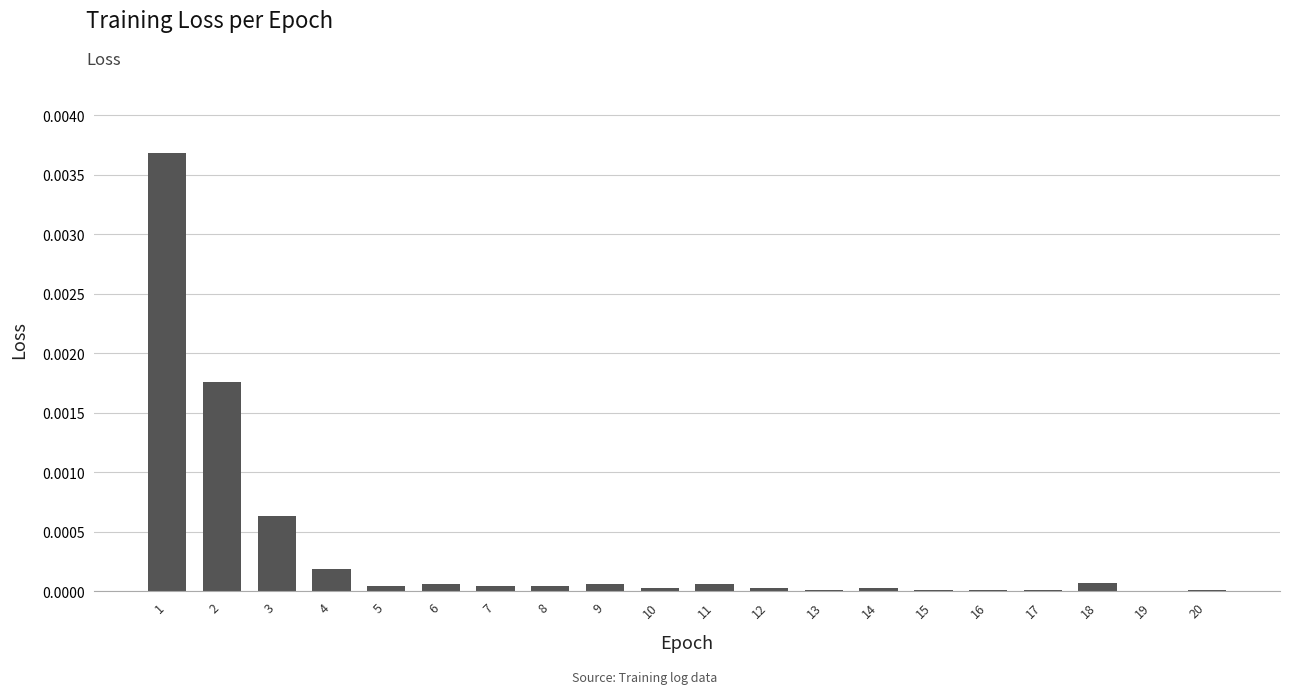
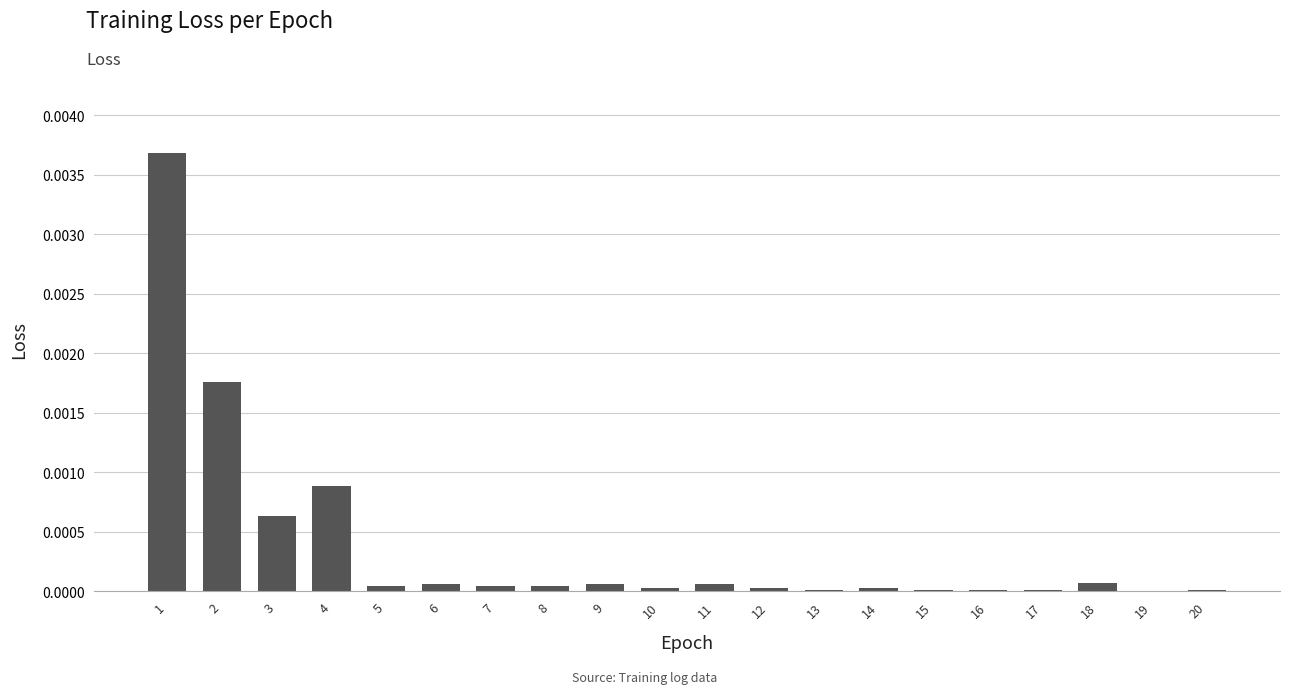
4: 0.00019 -> 0.00088
